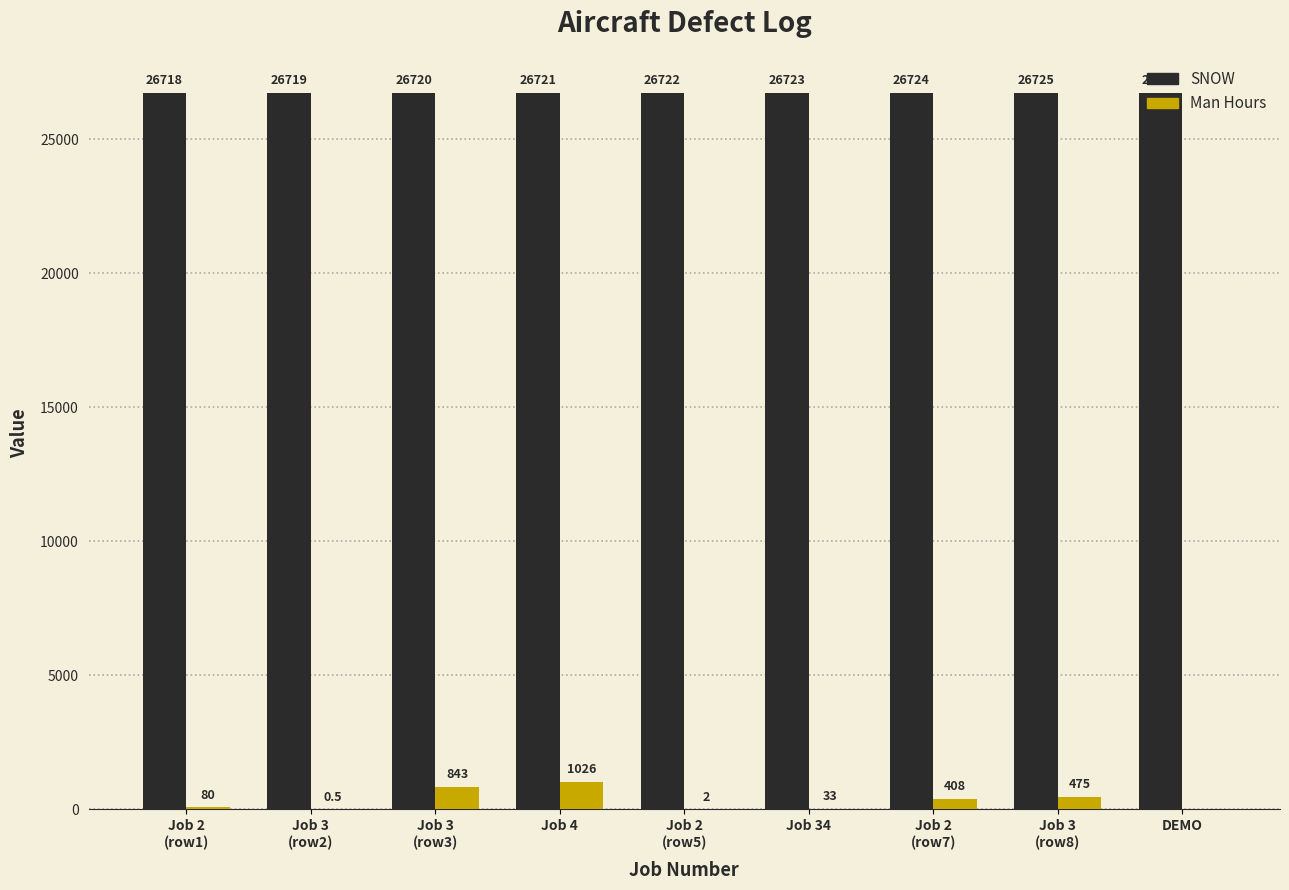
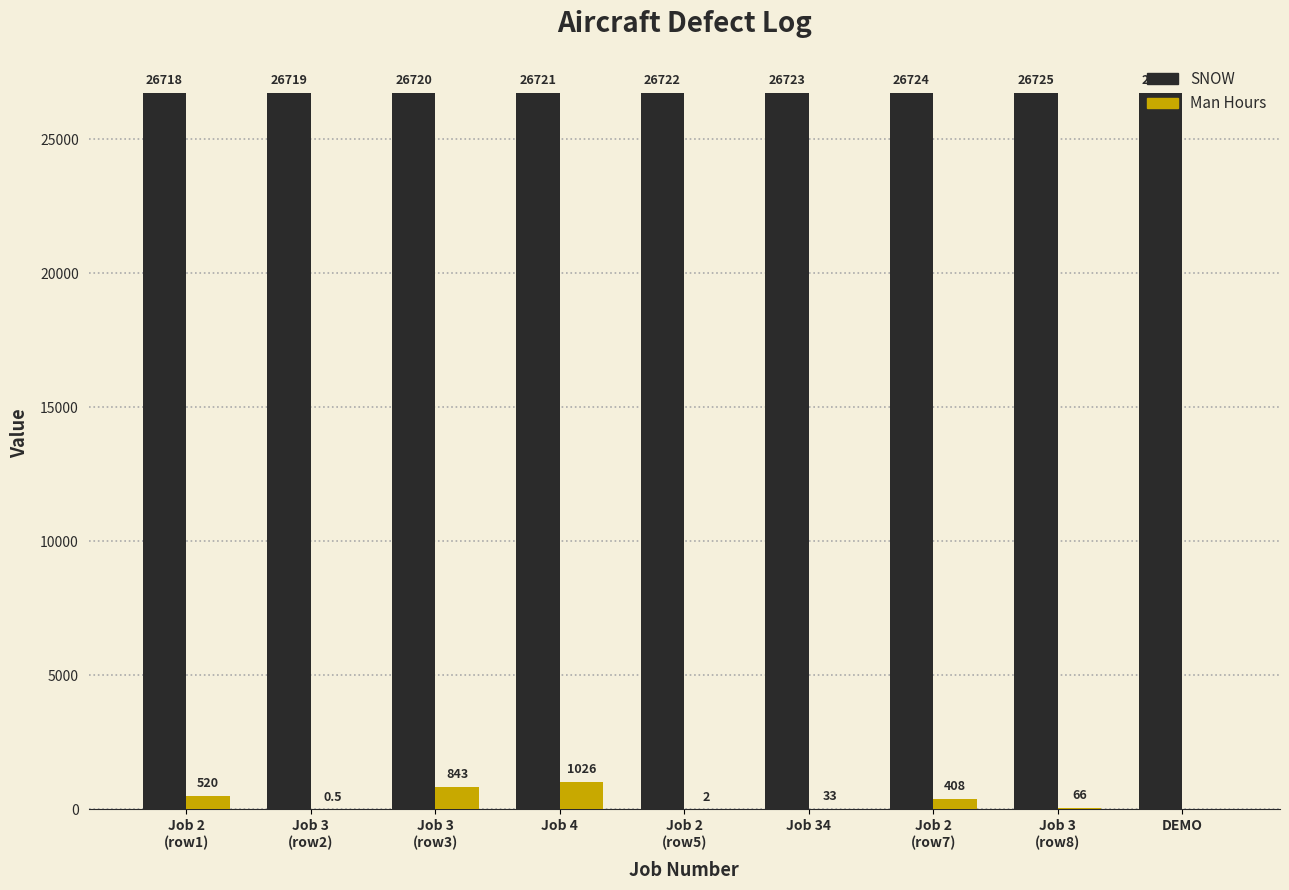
Man Hours, Job 2 (row1): 80 -> 520
Man Hours, Job 3 (row8): 475 -> 66
